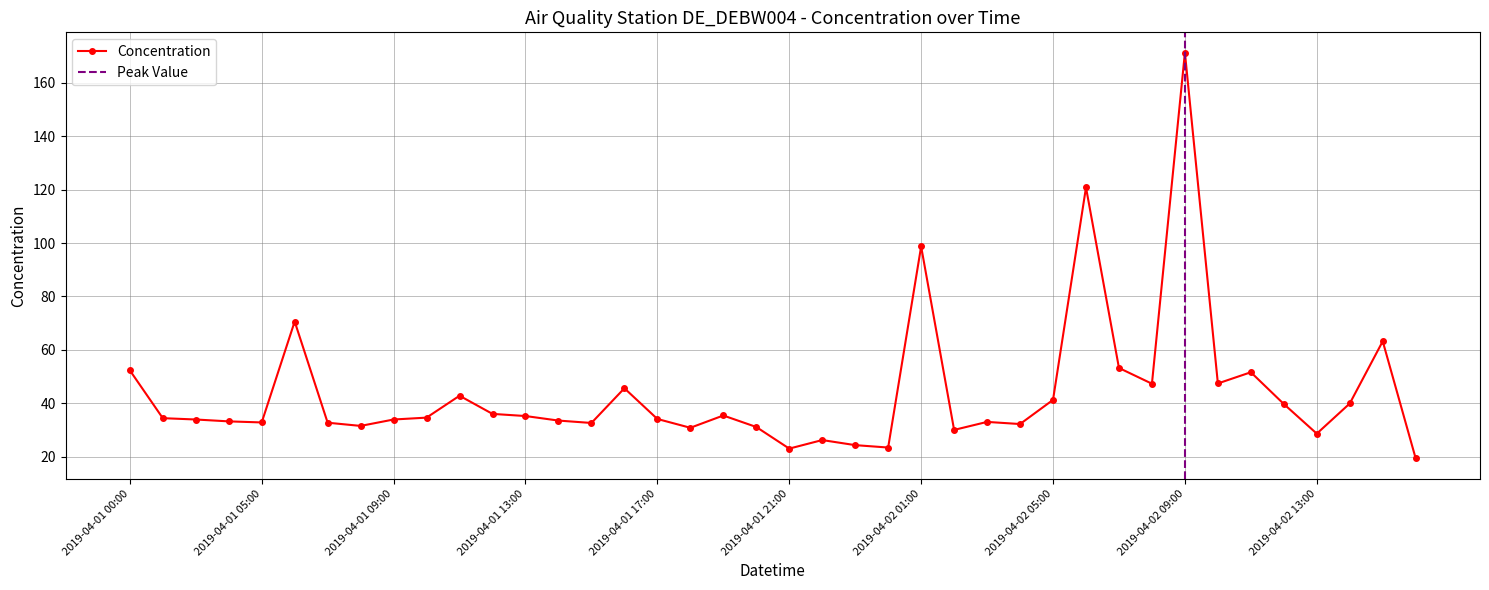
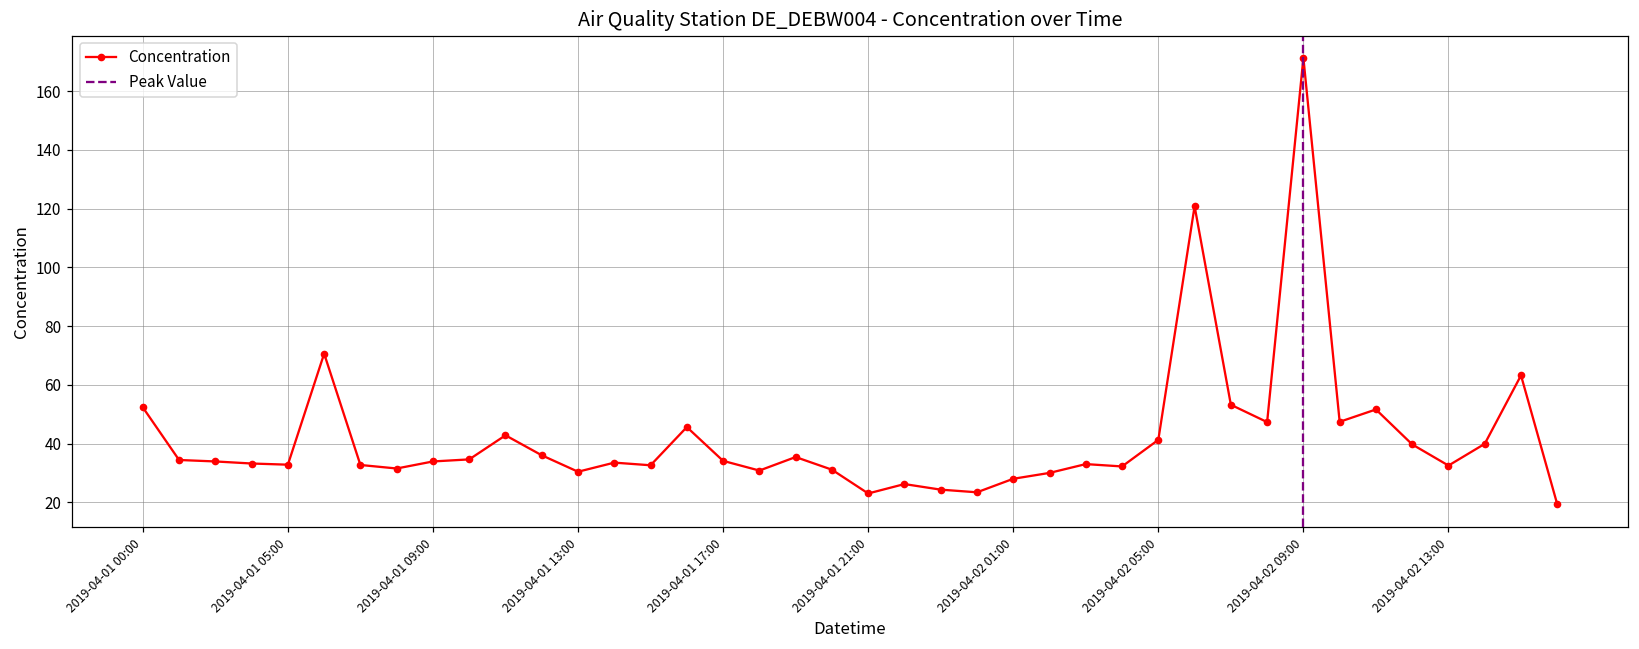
2019-04-01 13:00: 35 -> 30
2019-04-02 01:00: 99 -> 28
2019-04-02 13:00: 29 -> 33
